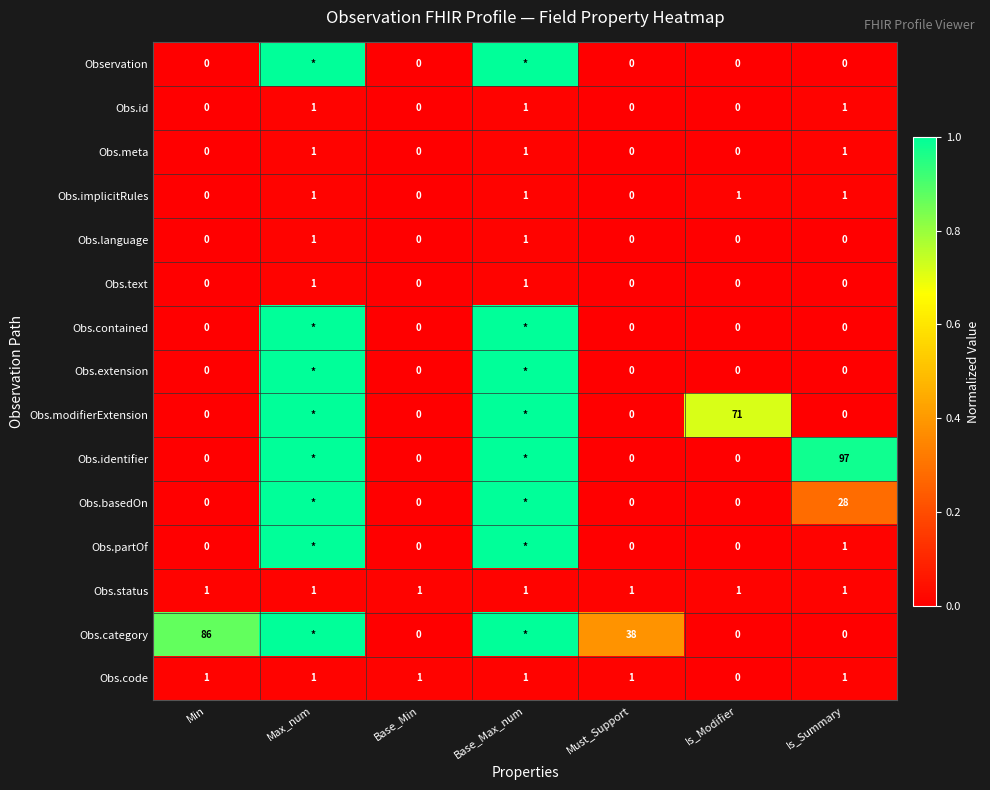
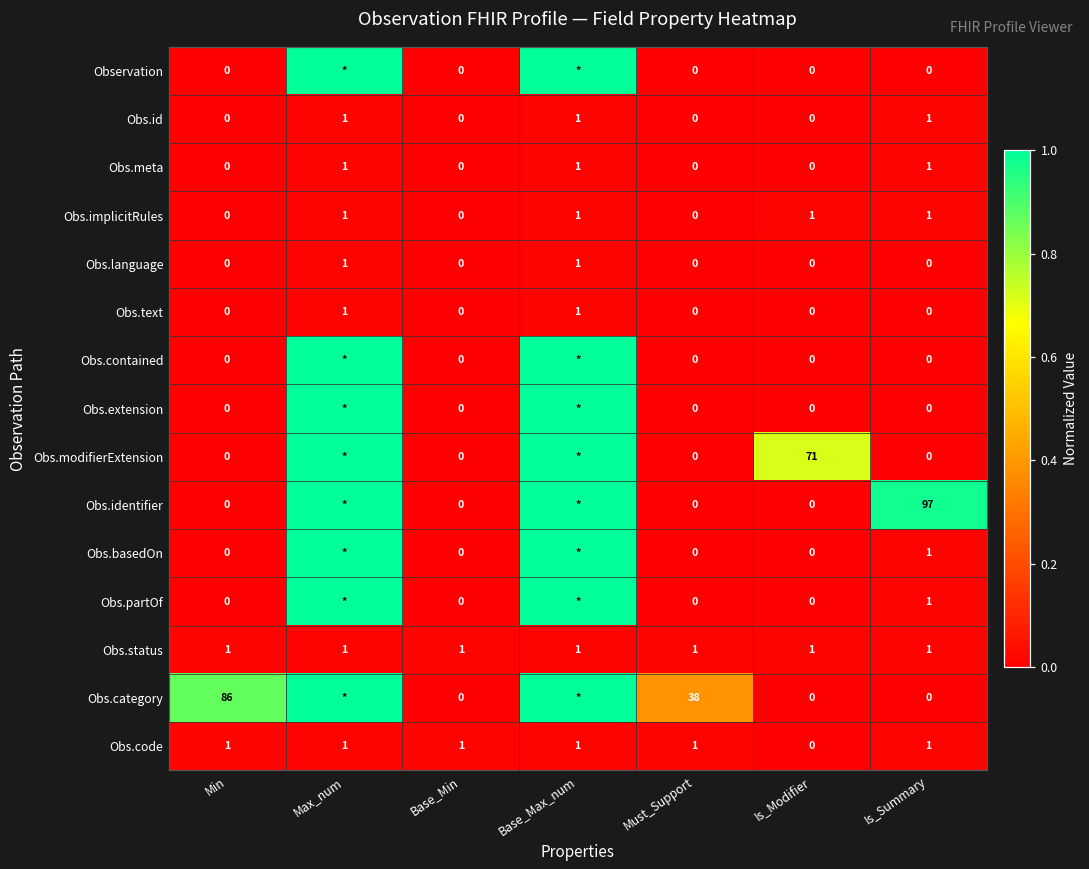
Obs.basedOn, Is_Summary: 28 -> 1
